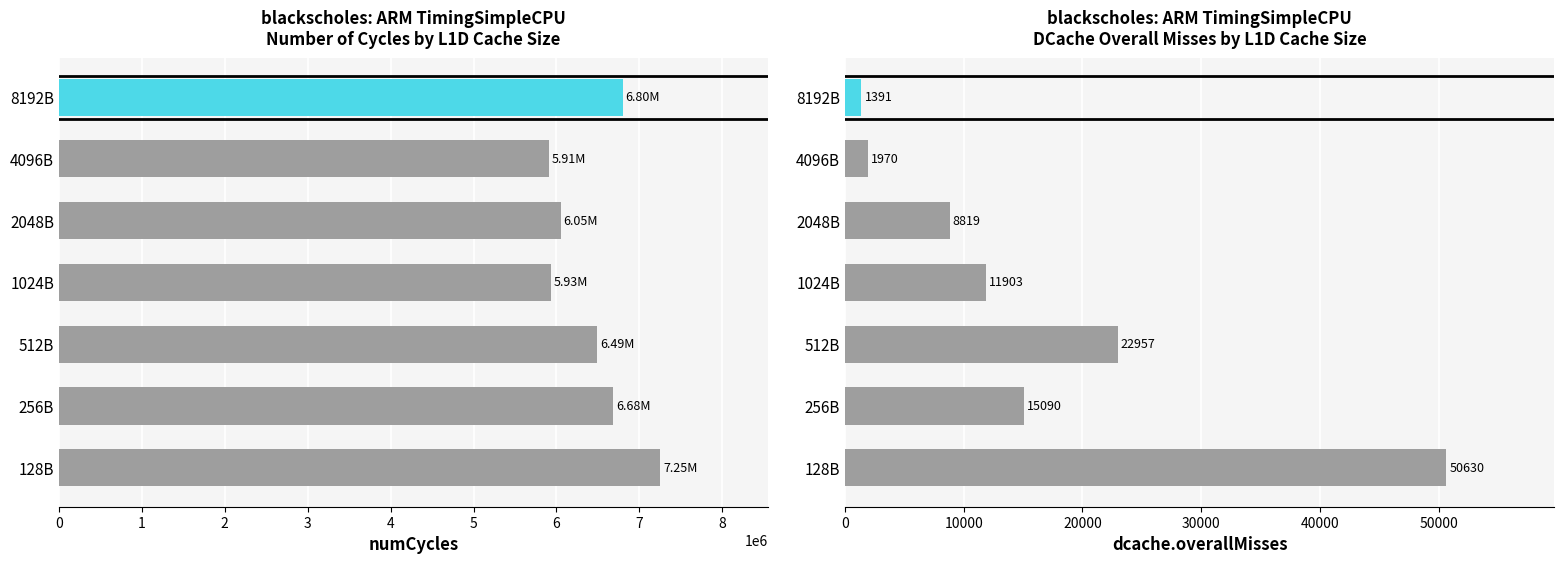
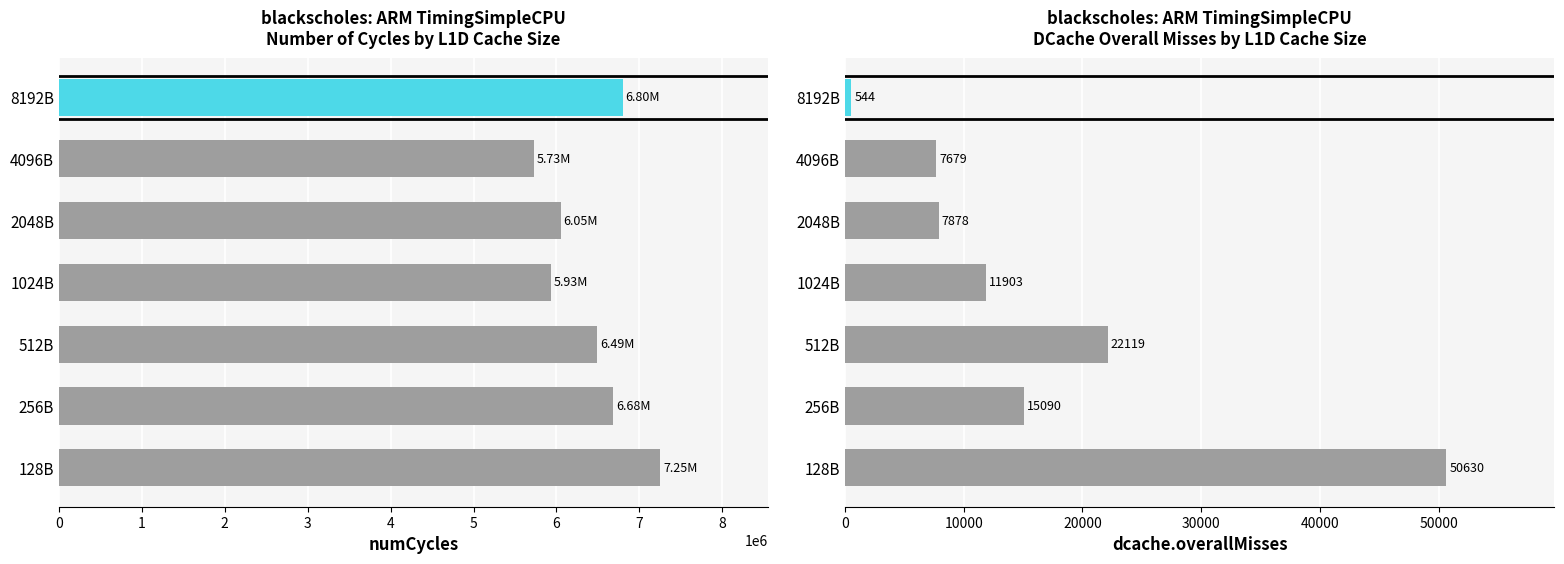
blackscholes: ARM TimingSimpleCPU Number of Cycles by L1D Cache Size, 4096B: 5.91M -> 5.73M
blackscholes: ARM TimingSimpleCPU DCache Overall Misses by L1D Cache Size, 8192B: 1391 -> 544
blackscholes: ARM TimingSimpleCPU DCache Overall Misses by L1D Cache Size, 4096B: 1970 -> 7679
blackscholes: ARM TimingSimpleCPU DCache Overall Misses by L1D Cache Size, 2048B: 8819 -> 7878
blackscholes: ARM TimingSimpleCPU DCache Overall Misses by L1D Cache Size, 512B: 22957 -> 22119
